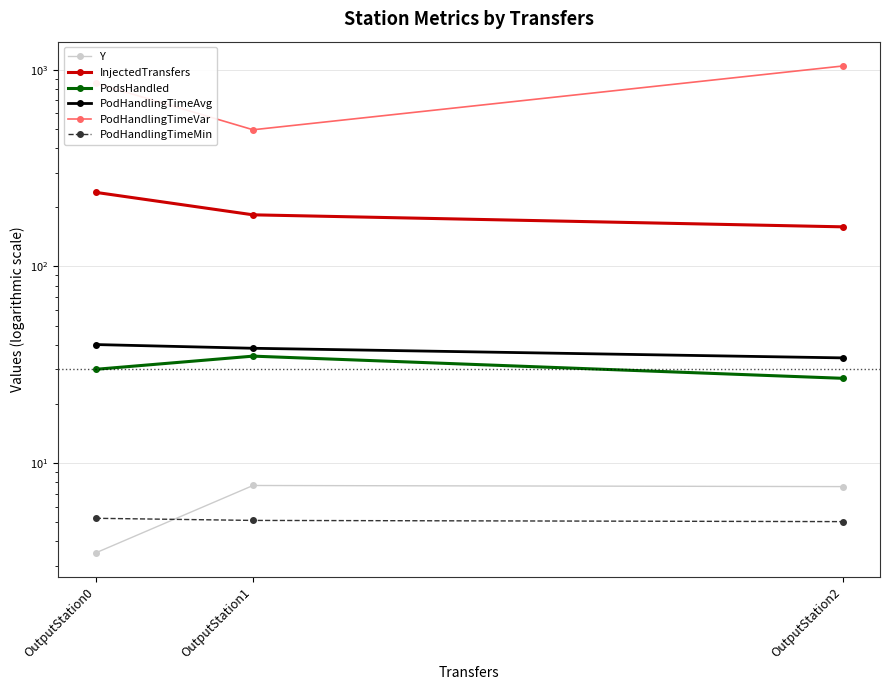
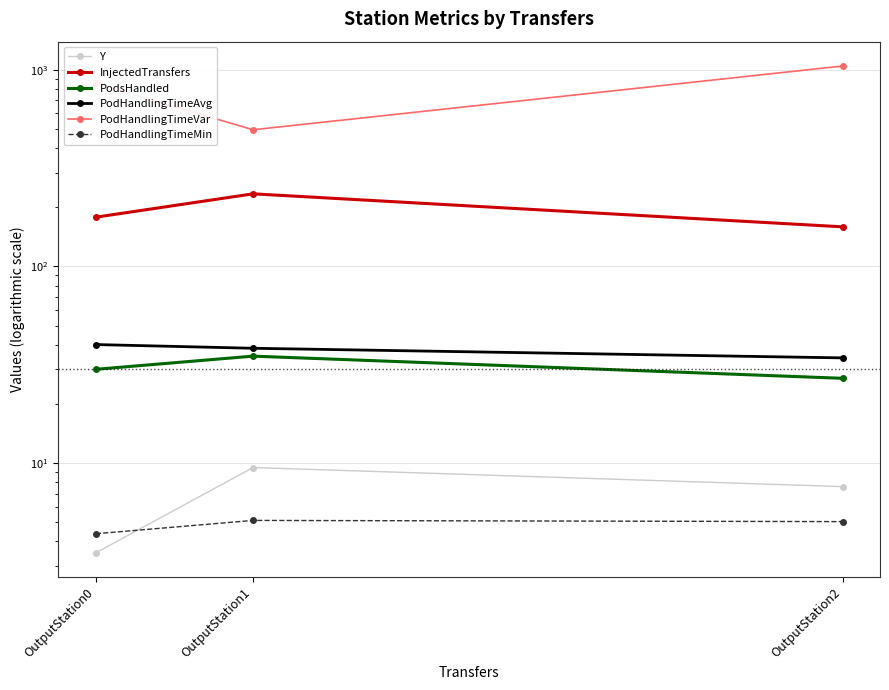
InjectedTransfers, OutputStation0: 240 -> 180
PodHandlingTimeMin, OutputStation0: 5.2 -> 4.4
Y, OutputStation1: 7.7 -> 10
InjectedTransfers, OutputStation1: 180 -> 230
